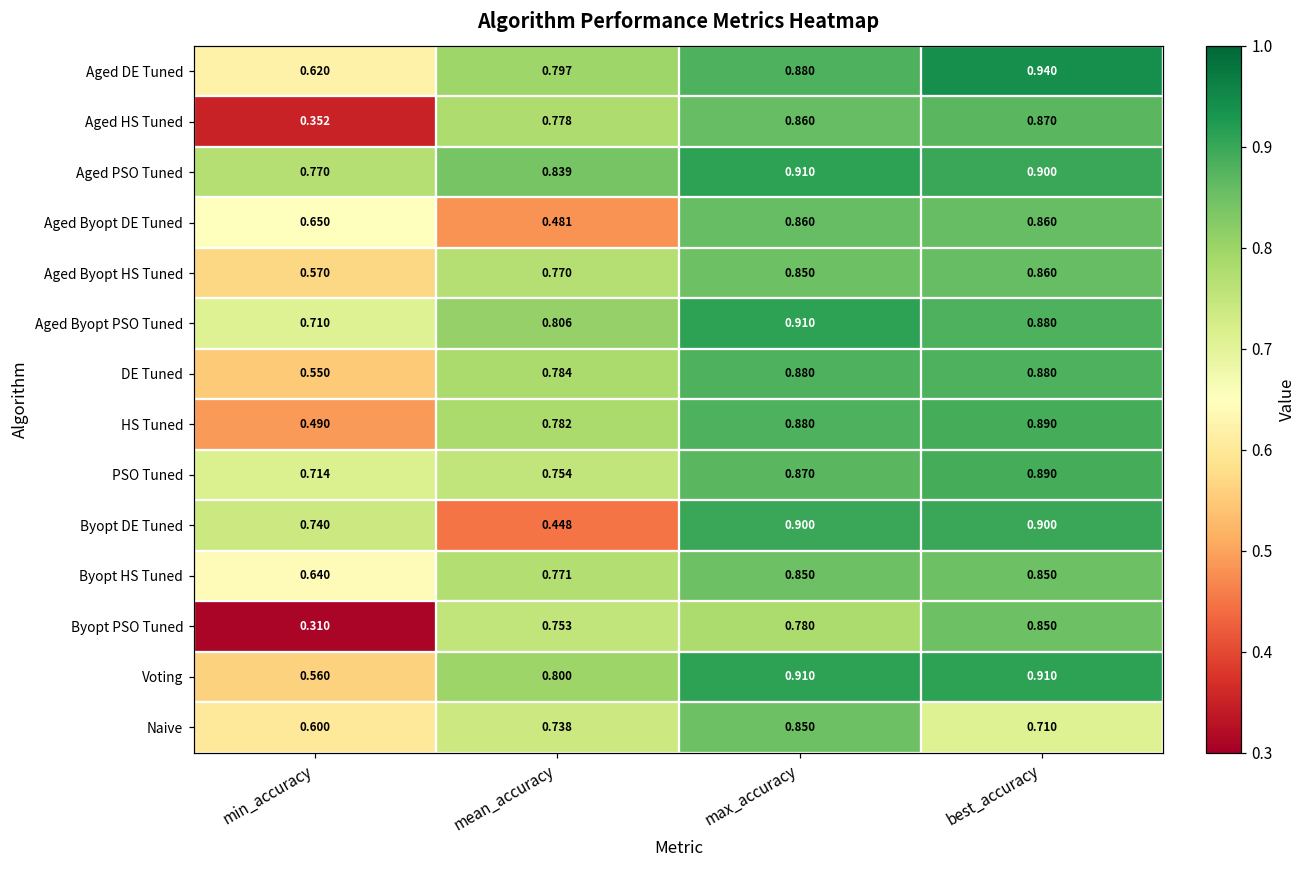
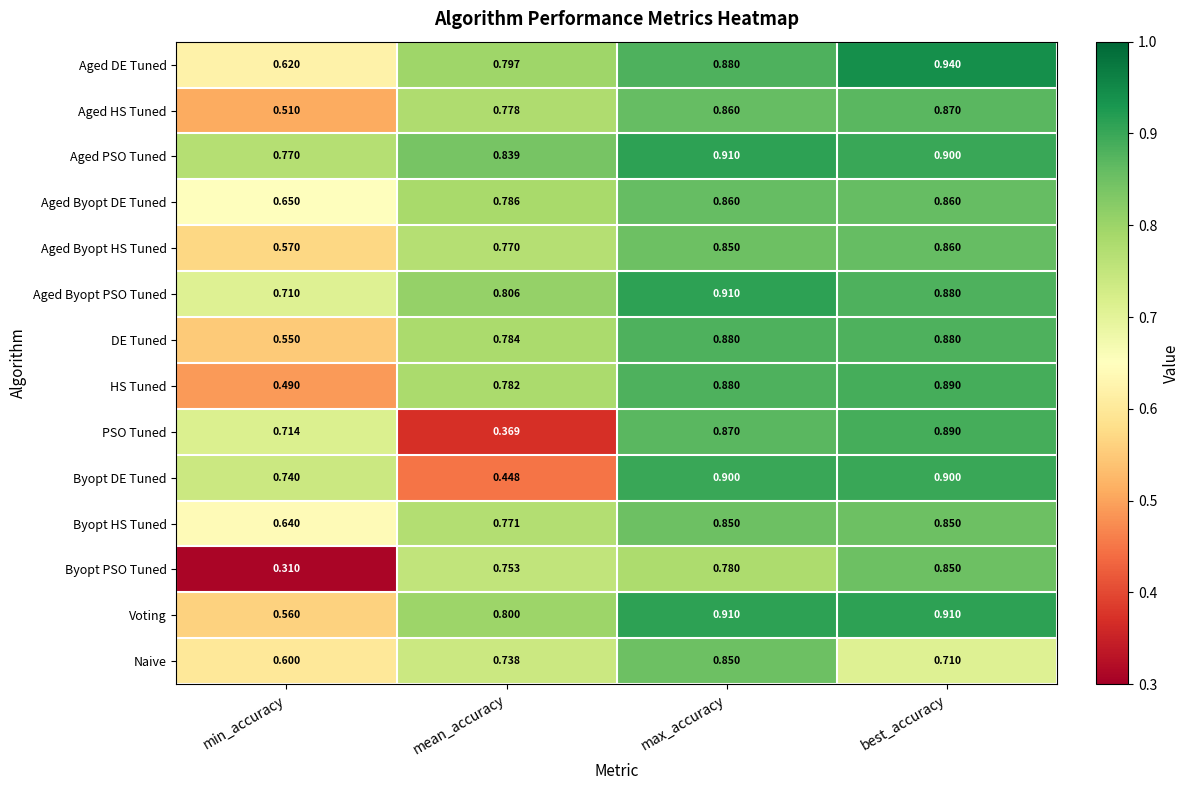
Aged HS Tuned, min_accuracy: 0.352 -> 0.510
Aged Byopt DE Tuned, mean_accuracy: 0.481 -> 0.786
PSO Tuned, mean_accuracy: 0.754 -> 0.369
